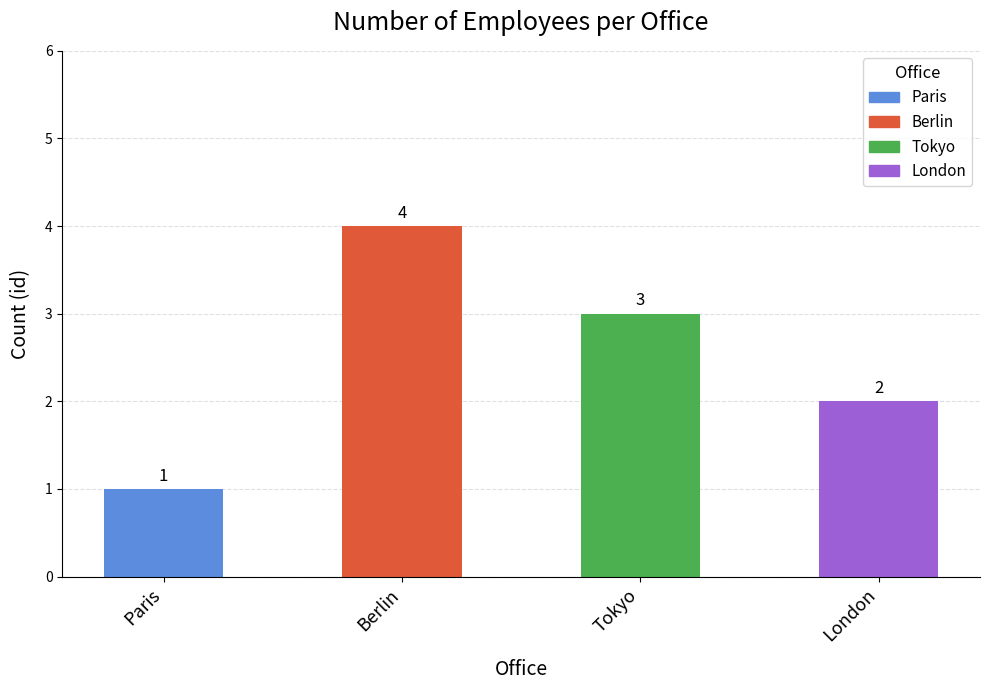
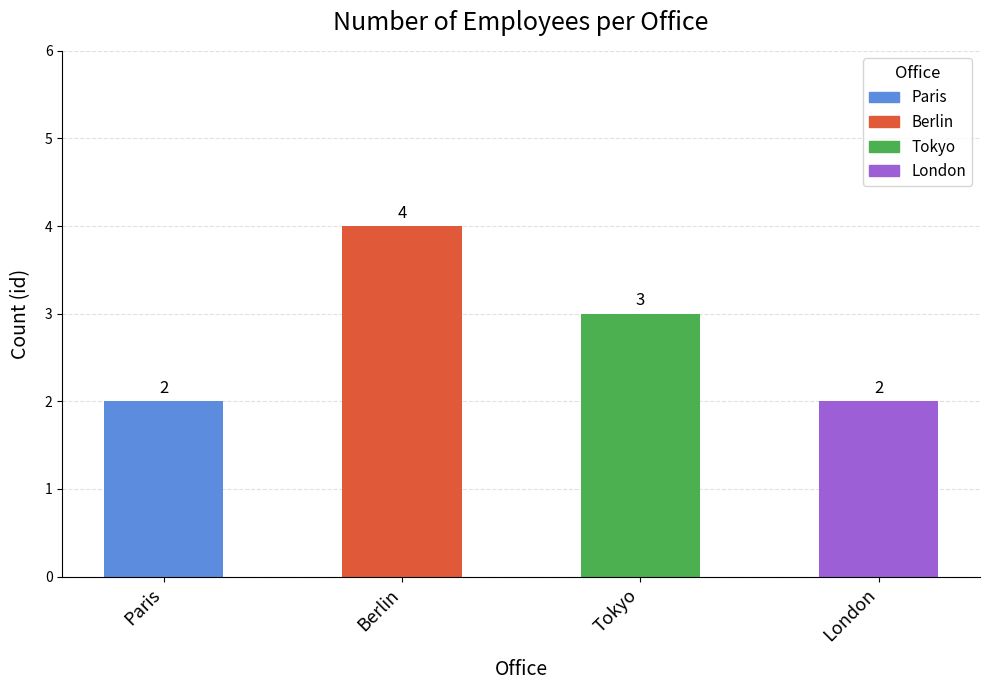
Paris: 1 -> 2
